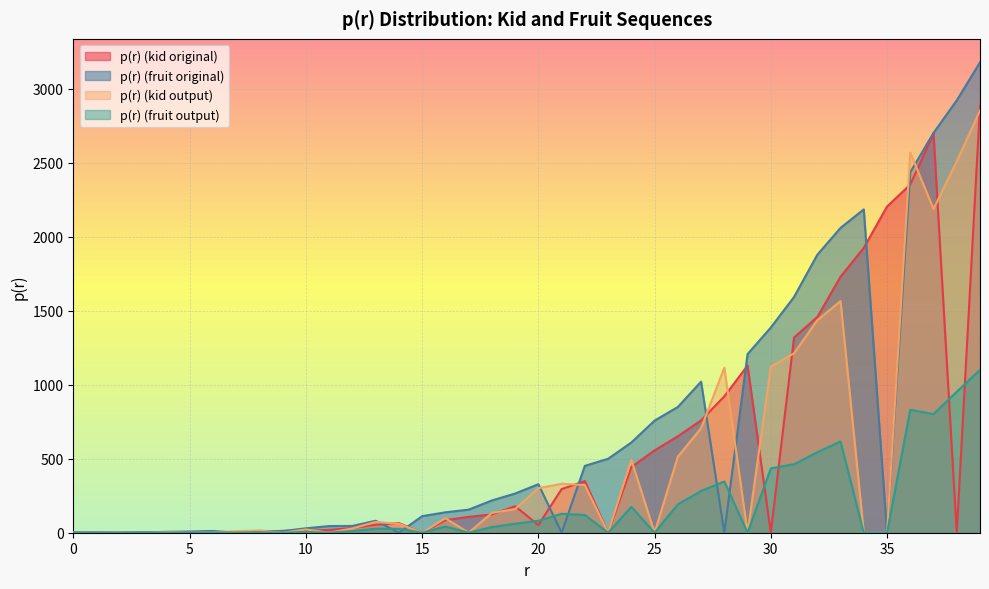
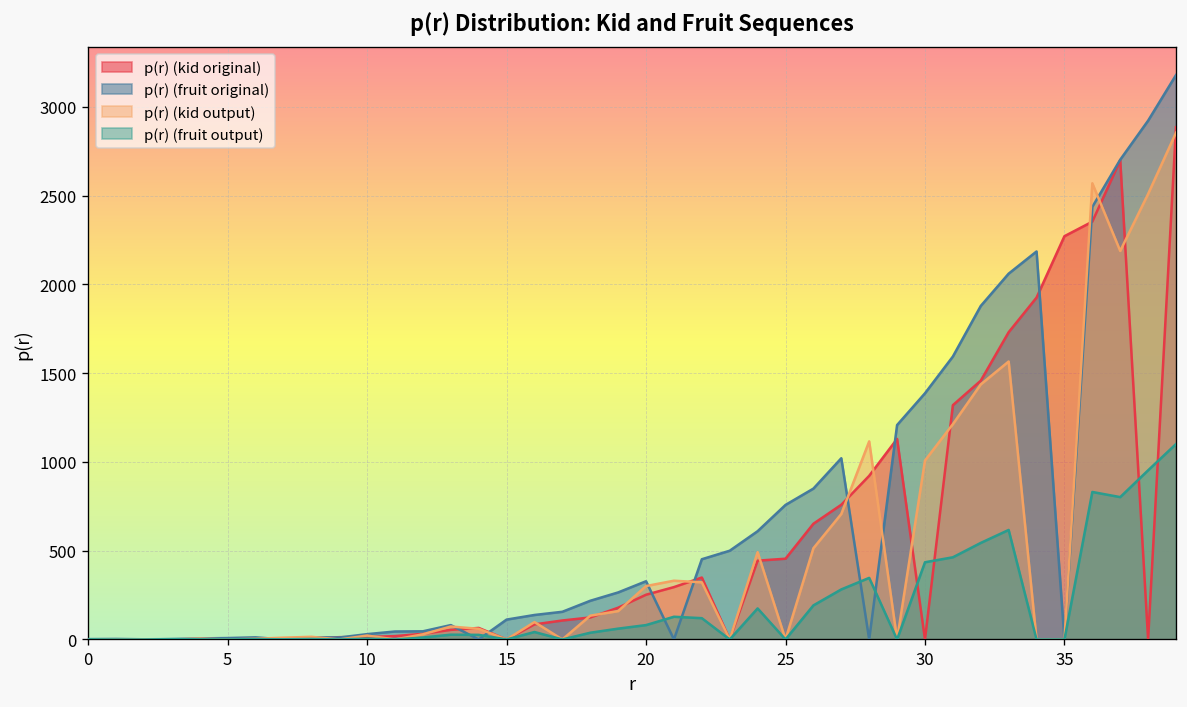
p(r) (kid original), 20: 50 -> 250
p(r) (kid original), 25: 560 -> 460
p(r) (kid output), 30: 1120 -> 1010
p(r) (kid original), 35: 2210 -> 2270
